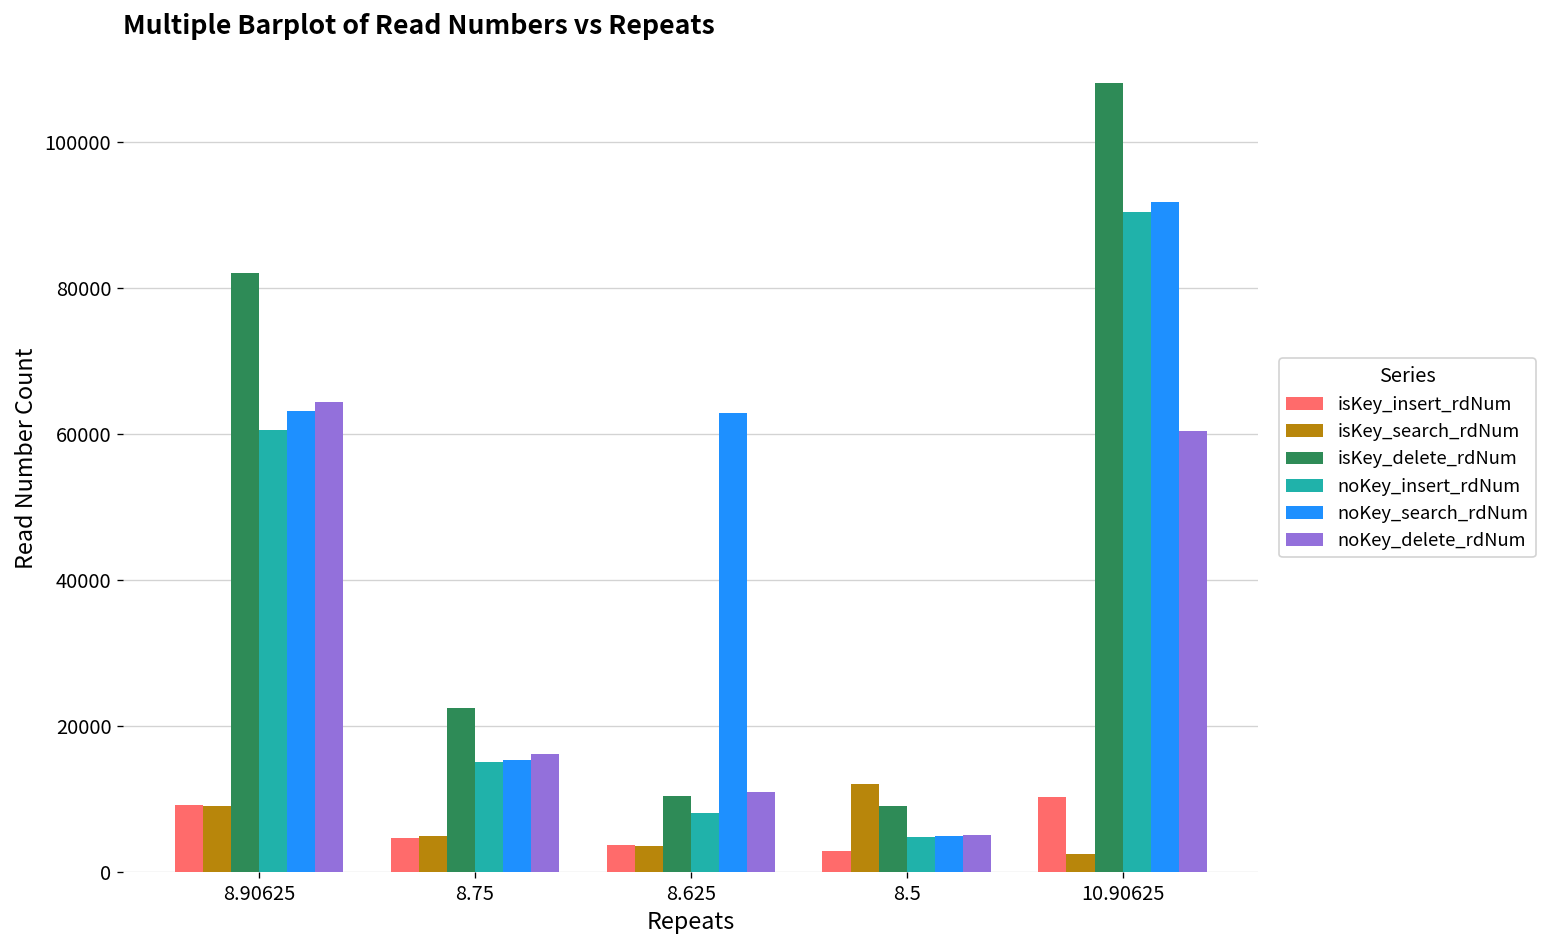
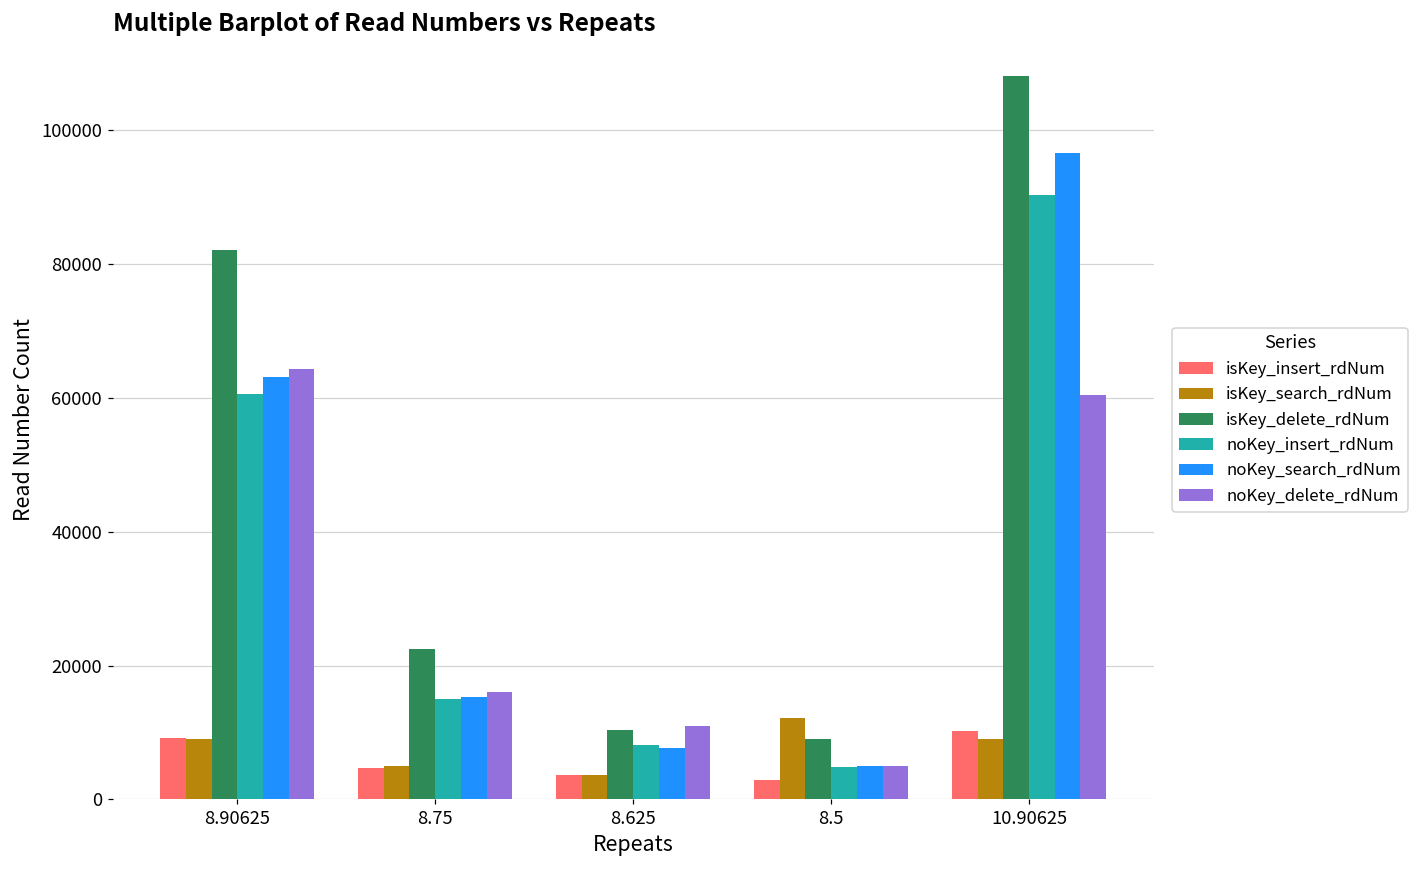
noKey_search_rdNum, 8.625: 63000 -> 8000
isKey_search_rdNum, 10.90625: 2000 -> 9000
noKey_search_rdNum, 10.90625: 92000 -> 97000
